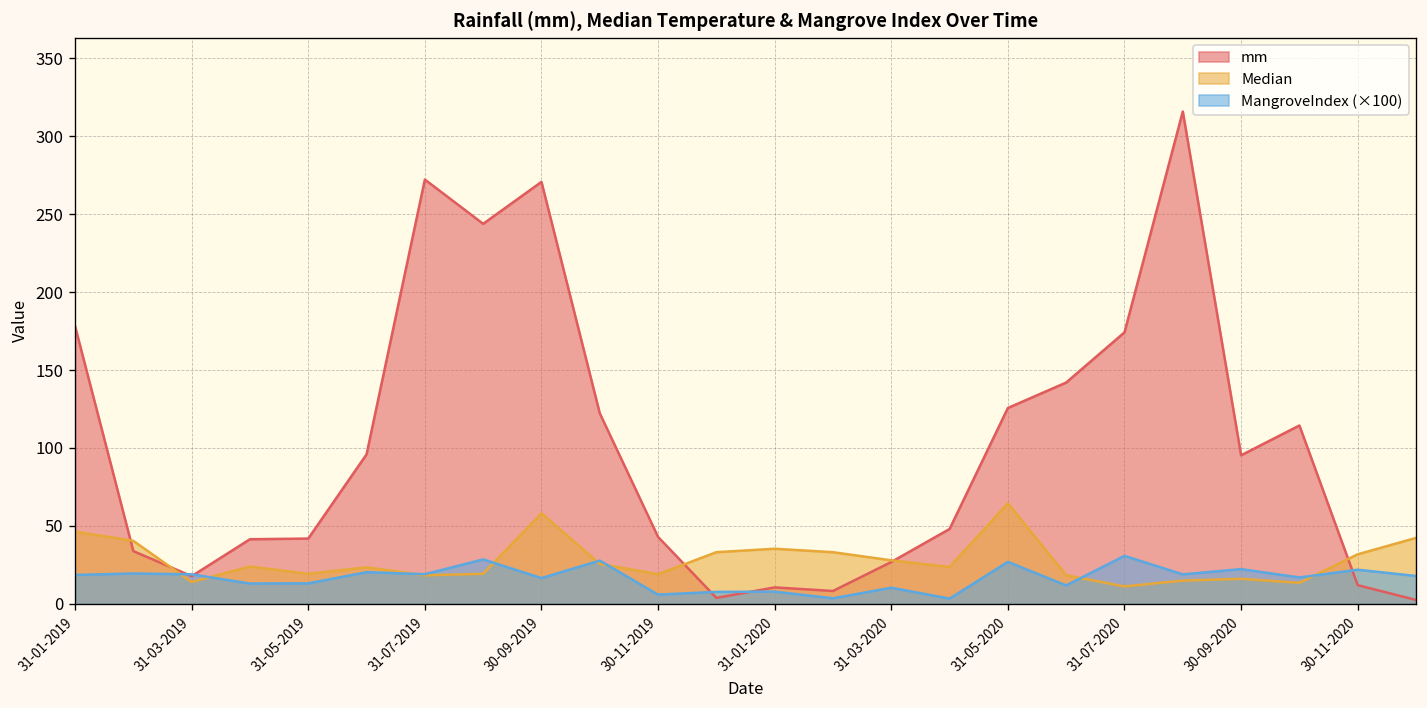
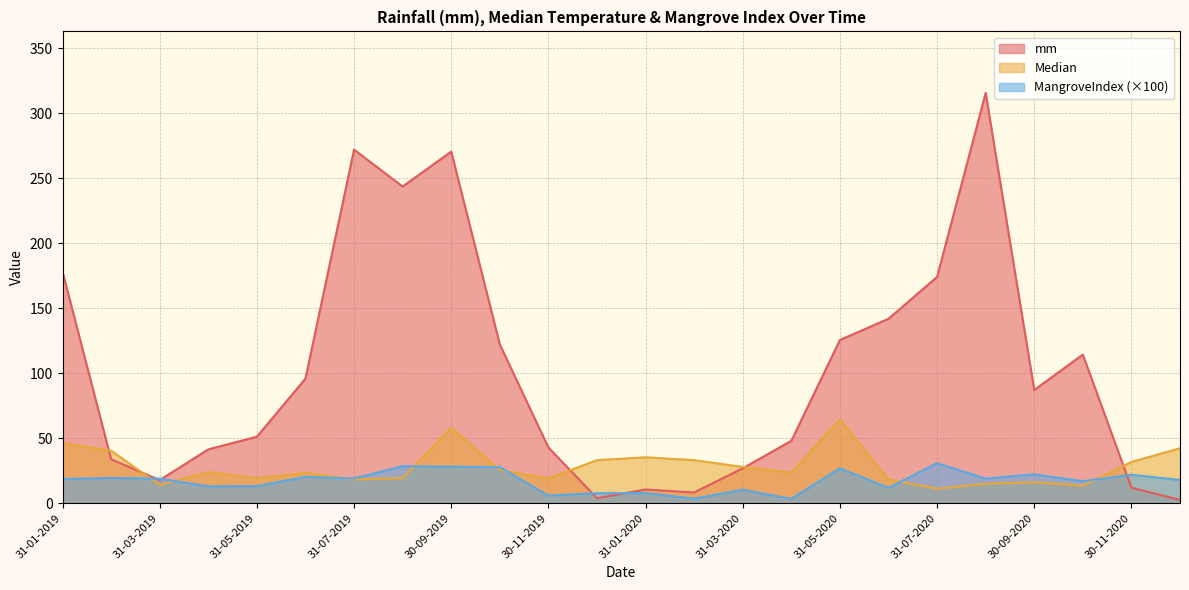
mm, 31-05-2019: 42 -> 51
MangroveIndex (×100), 30-09-2019: 17 -> 28
mm, 30-09-2020: 95 -> 87
